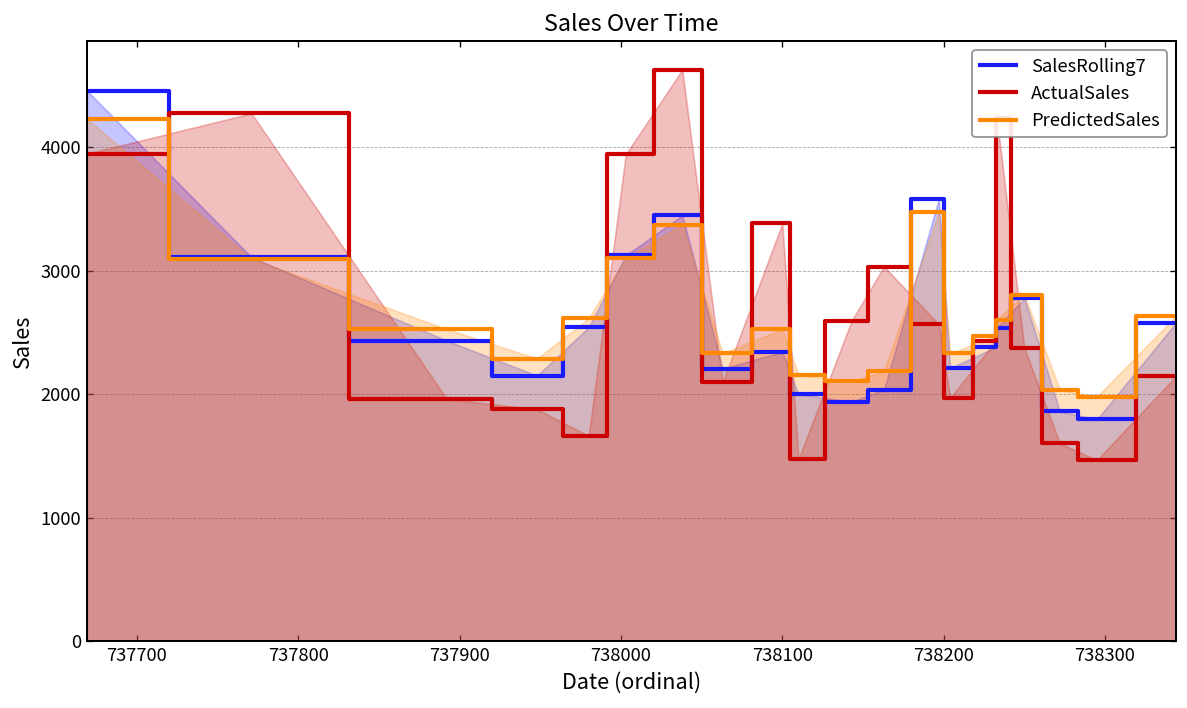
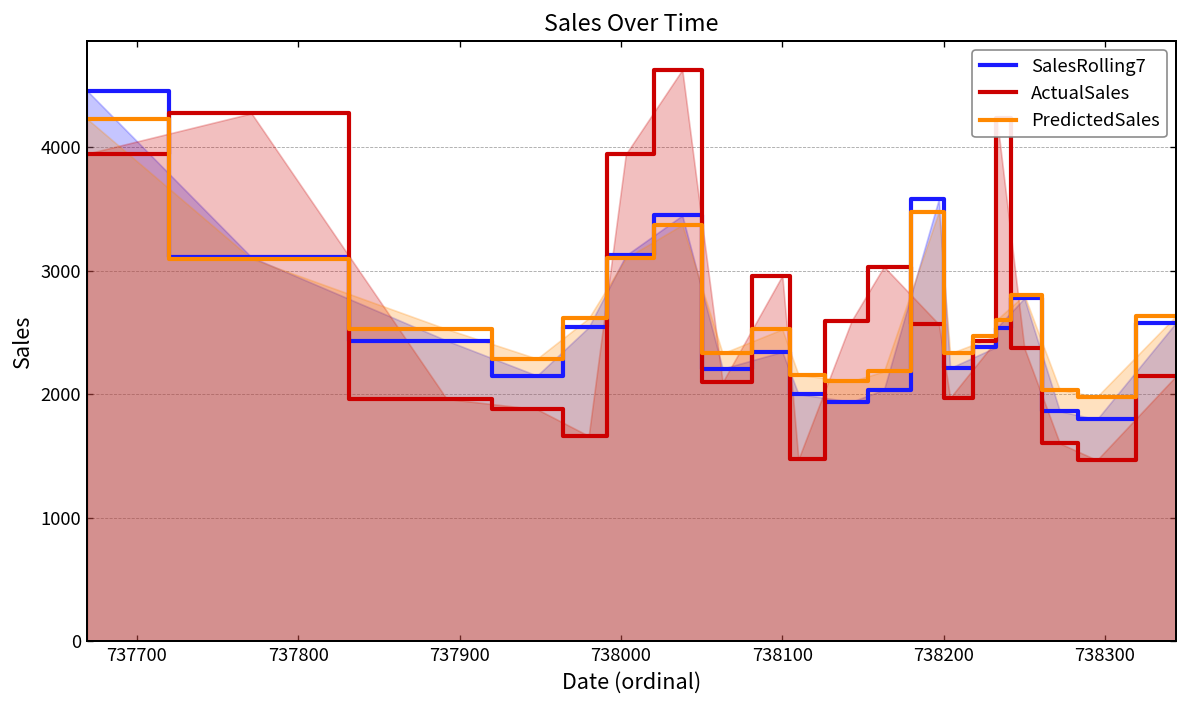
ActualSales, 738100: 3380 -> 2960
